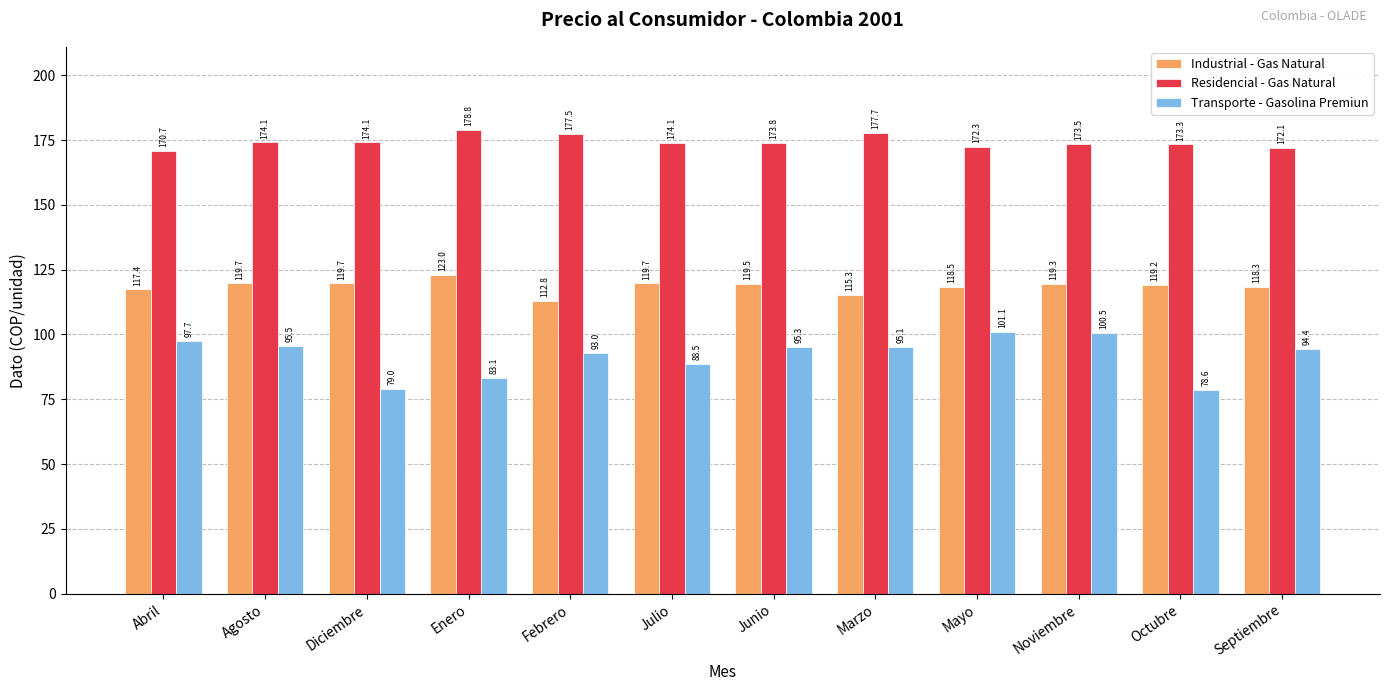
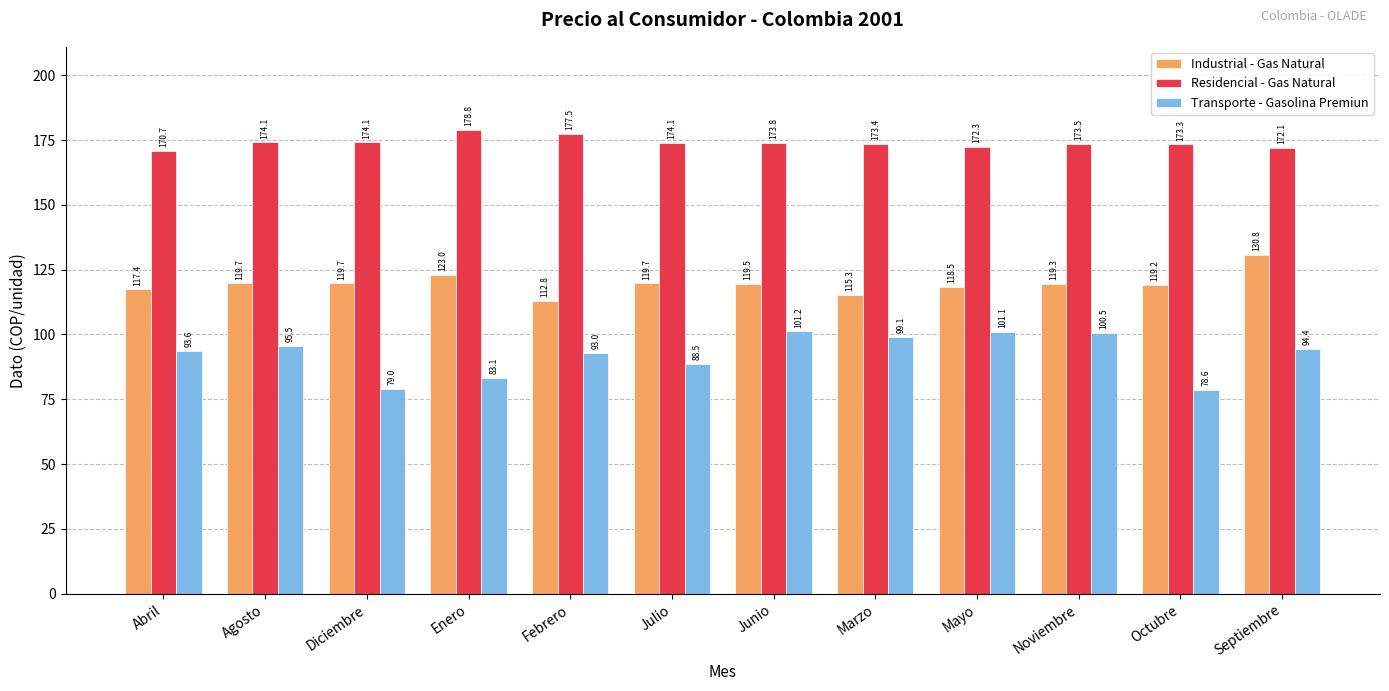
Transporte - Gasolina Premiun, Abril: 97.7 -> 93.6
Transporte - Gasolina Premiun, Junio: 95.3 -> 101.2
Residencial - Gas Natural, Marzo: 177.7 -> 173.4
Transporte - Gasolina Premiun, Marzo: 95.1 -> 99.1
Industrial - Gas Natural, Septiembre: 118.3 -> 130.8
